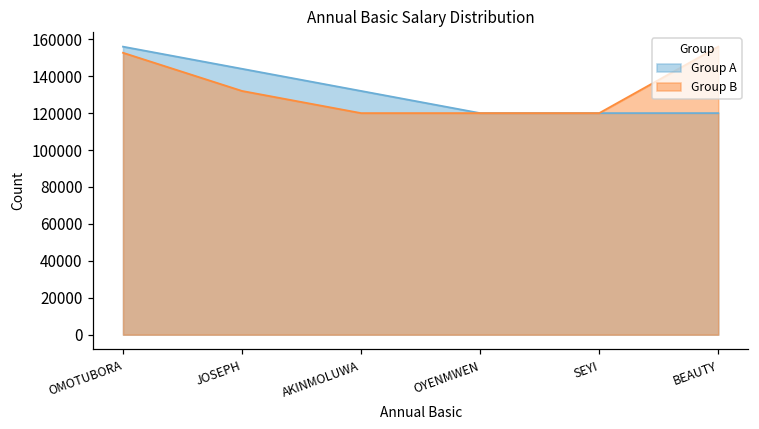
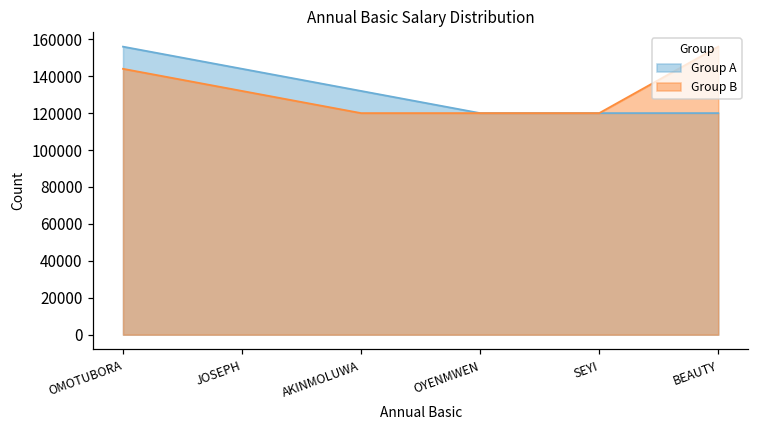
Group B, OMOTUBORA: 153000 -> 144000
